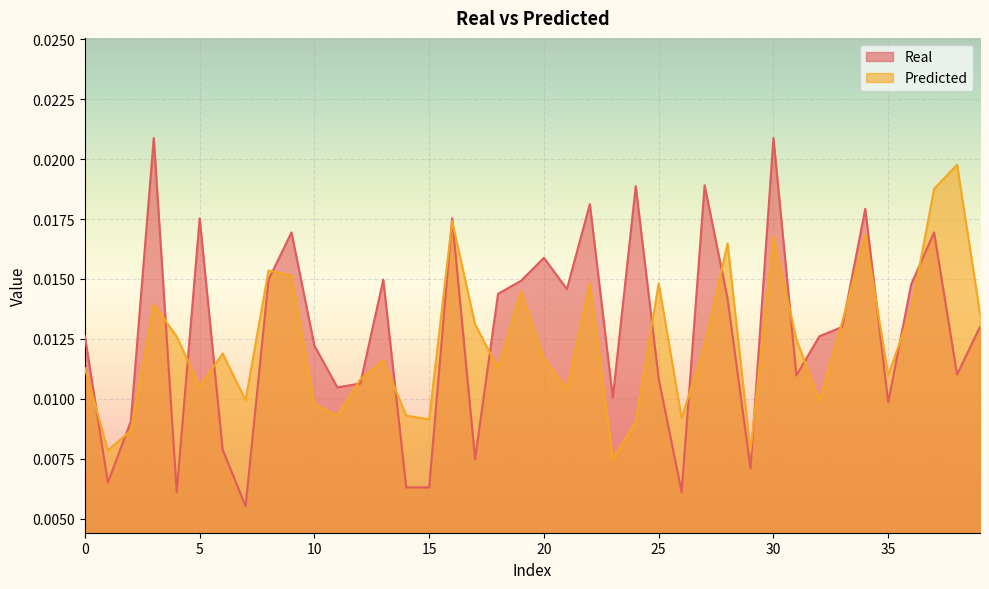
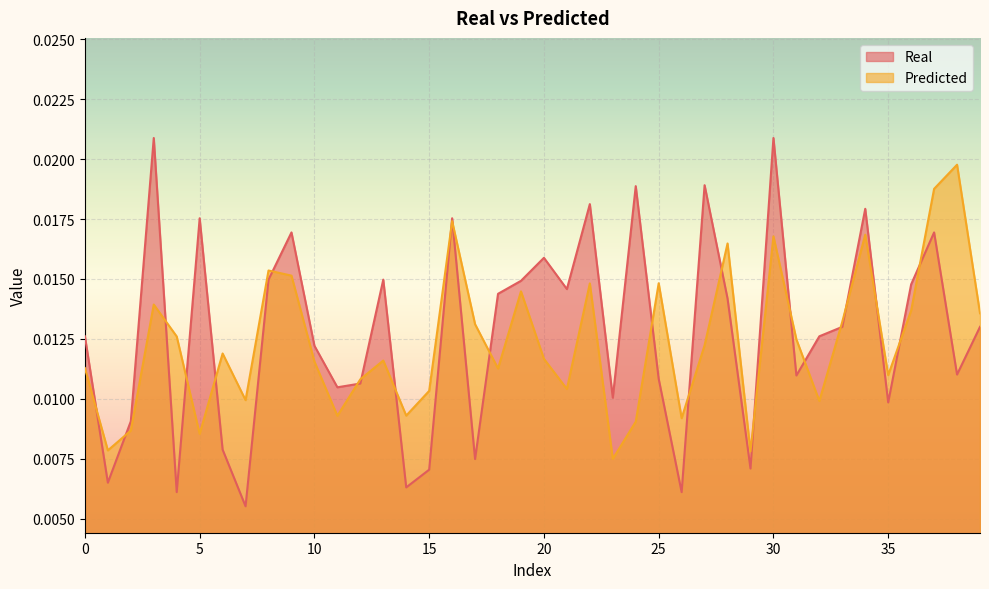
Predicted, 5: 0.0105 -> 0.0085
Predicted, 10: 0.0098 -> 0.0116
Real, 15: 0.0063 -> 0.0070
Predicted, 15: 0.0091 -> 0.0103
